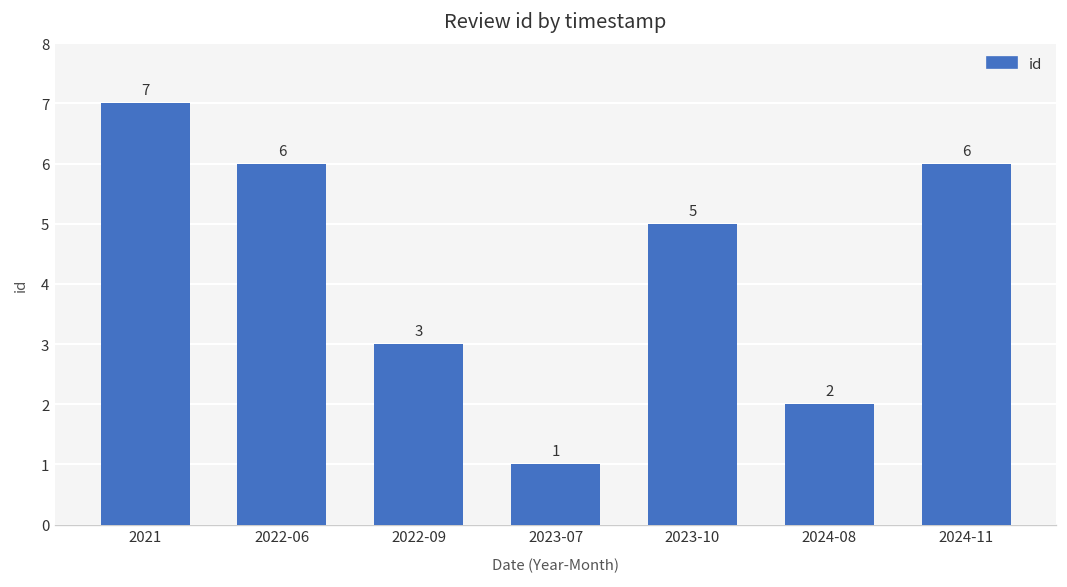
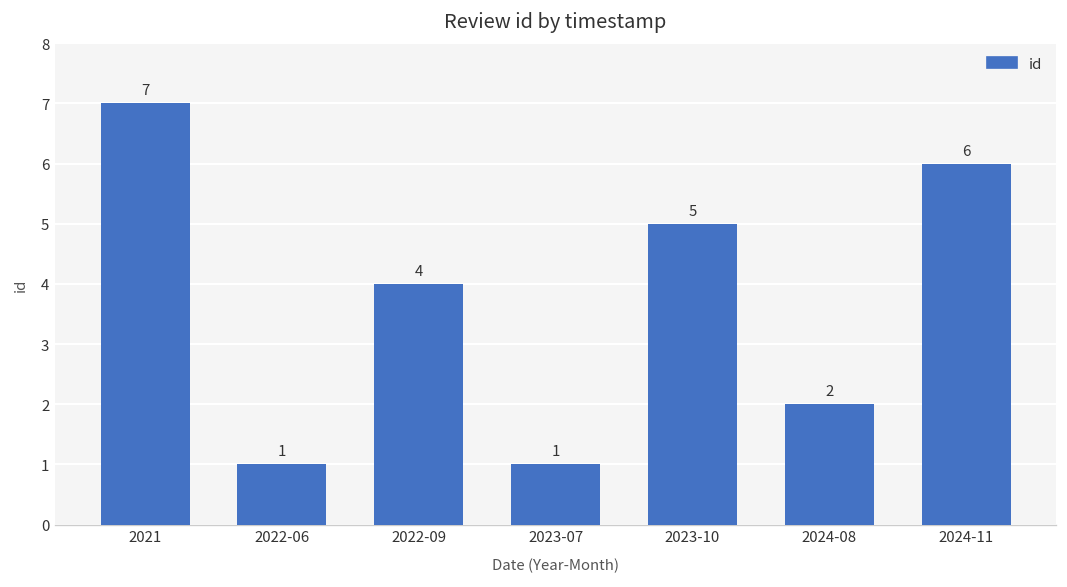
2022-06: 6 -> 1
2022-09: 3 -> 4
